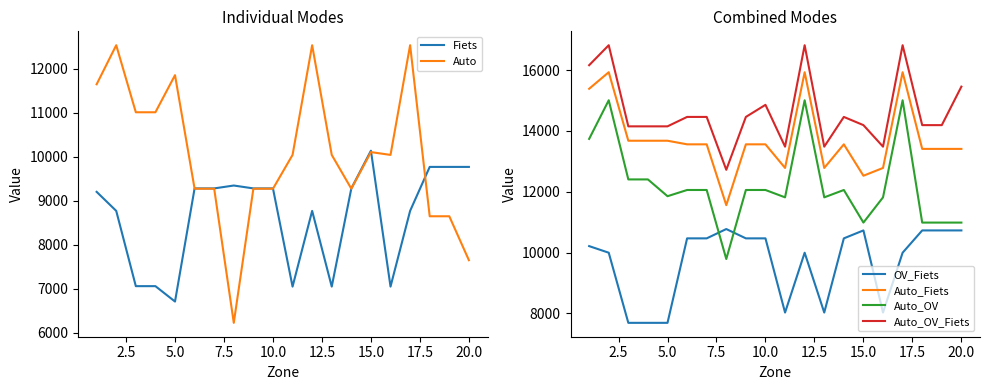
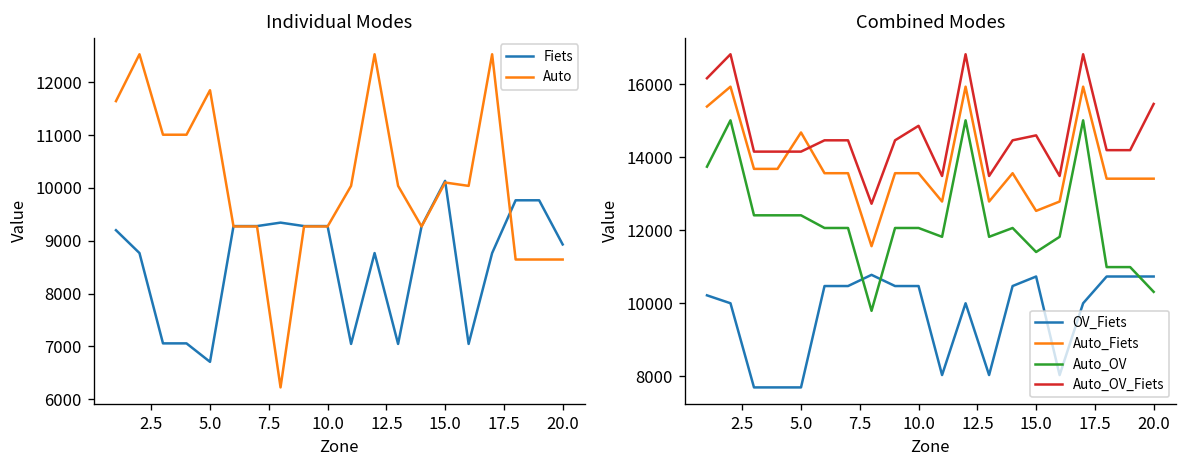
Individual Modes, Fiets, 20.0: 9800 -> 8900
Individual Modes, Auto, 20.0: 7600 -> 8600
Combined Modes, Auto_Fiets, 5.0: 13700 -> 14700
Combined Modes, Auto_OV, 5.0: 11900 -> 12400
Combined Modes, Auto_OV, 15.0: 11000 -> 11400
Combined Modes, Auto_OV_Fiets, 15.0: 14200 -> 14600
Combined Modes, Auto_OV, 20.0: 11000 -> 10300
